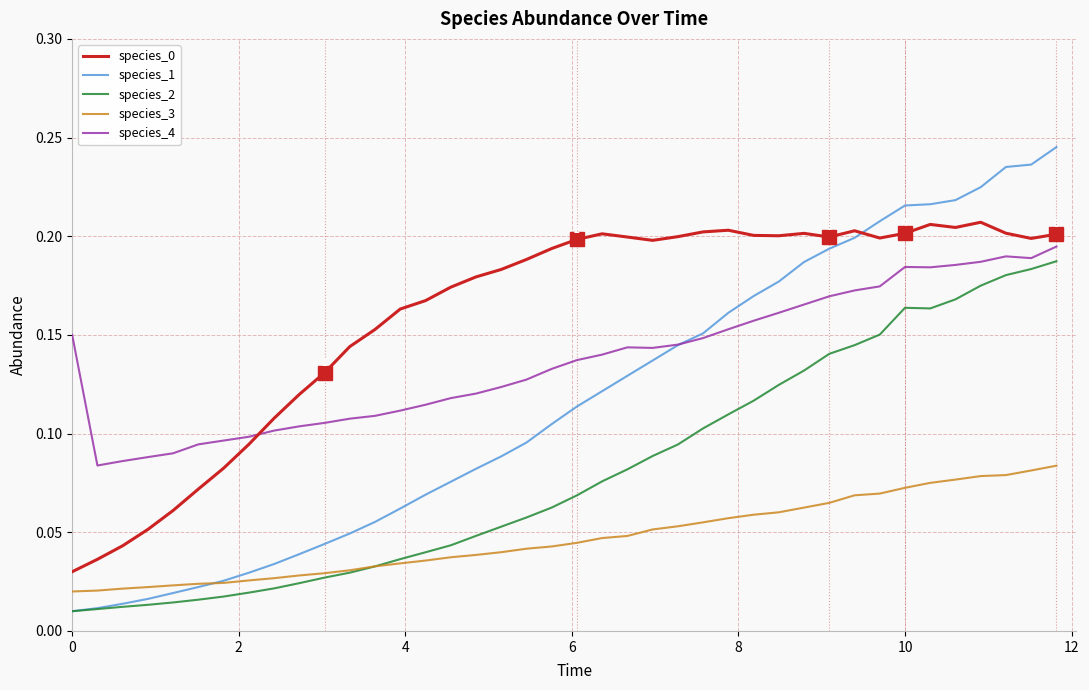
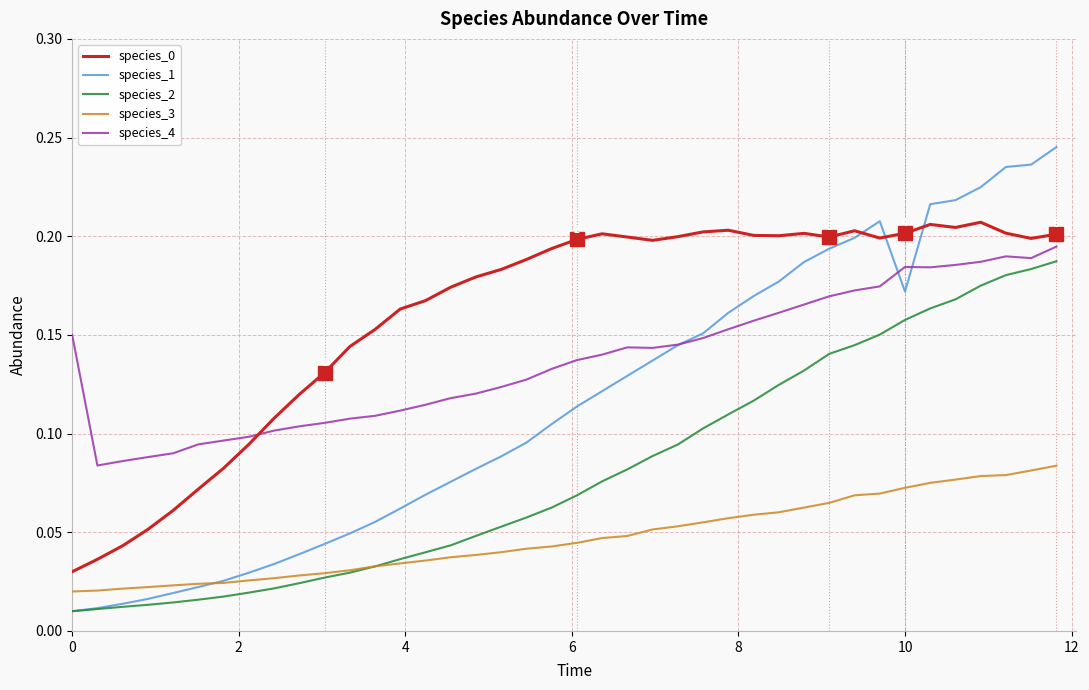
species_1, 10: 0.216 -> 0.172
species_2, 10: 0.164 -> 0.158
